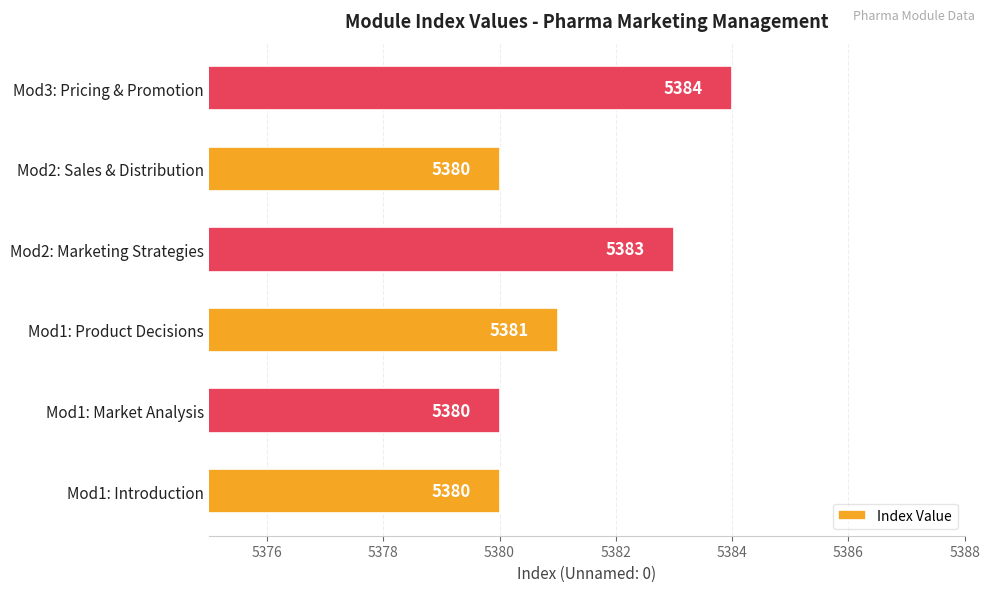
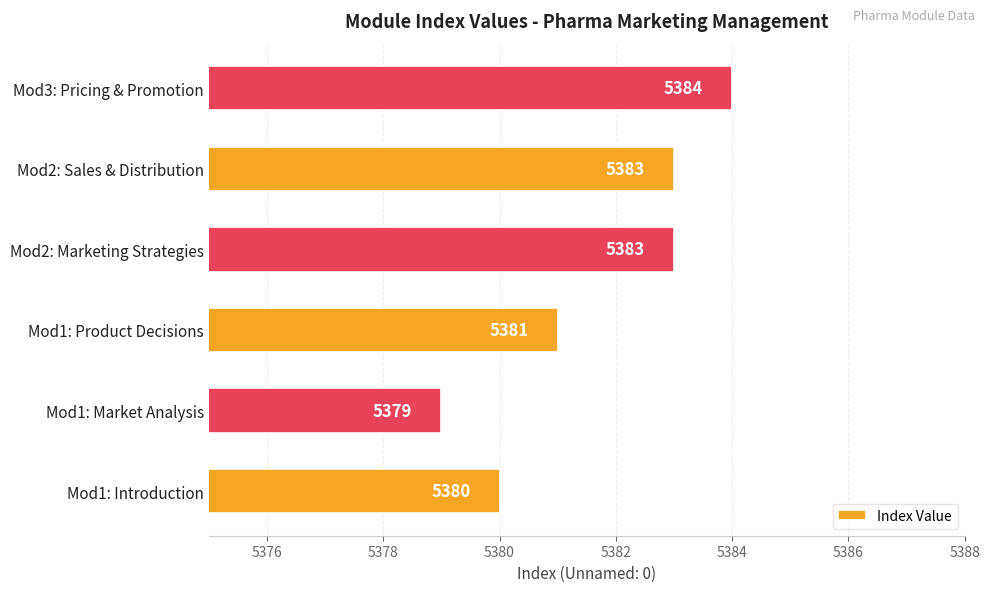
Mod2: Sales & Distribution: 5380 -> 5383
Mod1: Market Analysis: 5380 -> 5379
